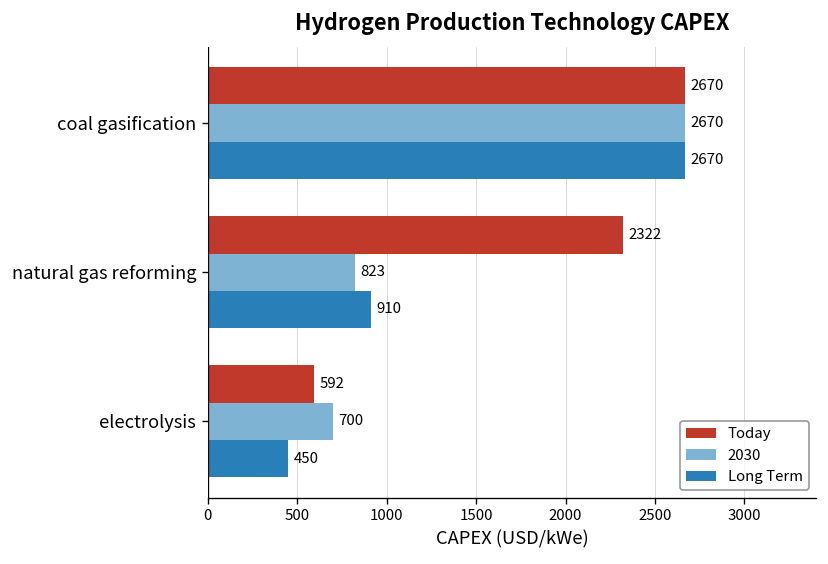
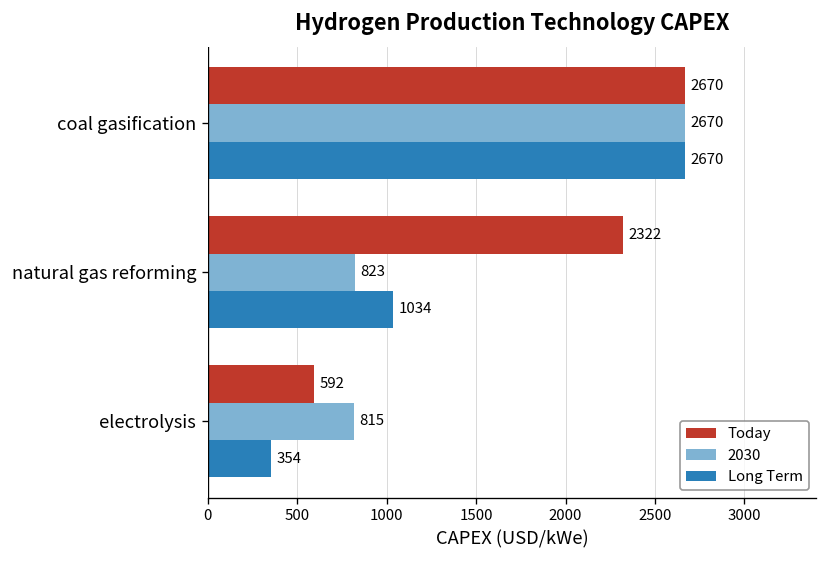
Long Term, natural gas reforming: 910 -> 1034
2030, electrolysis: 700 -> 815
Long Term, electrolysis: 450 -> 354
